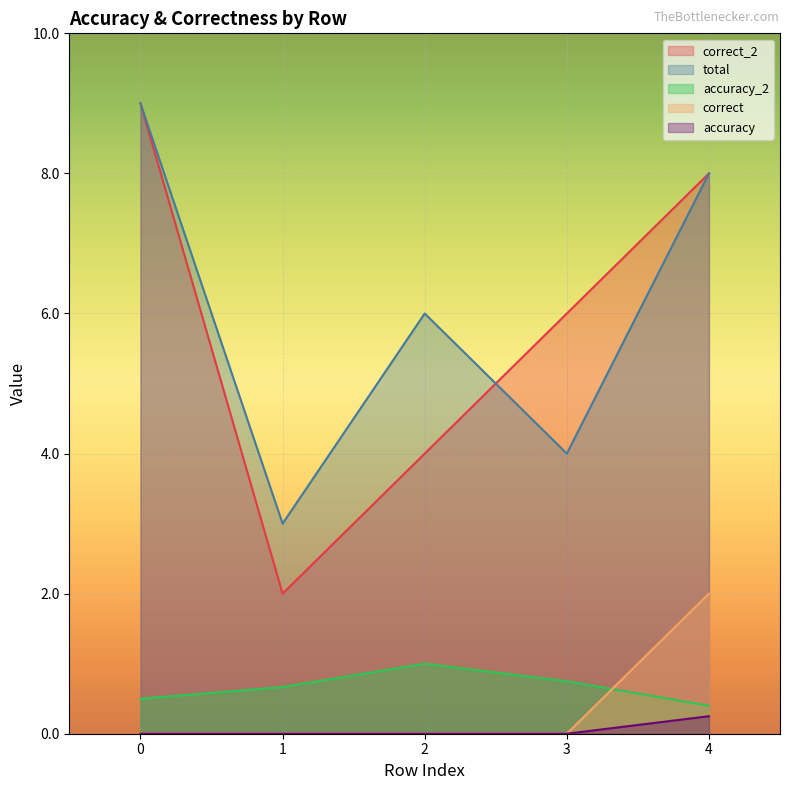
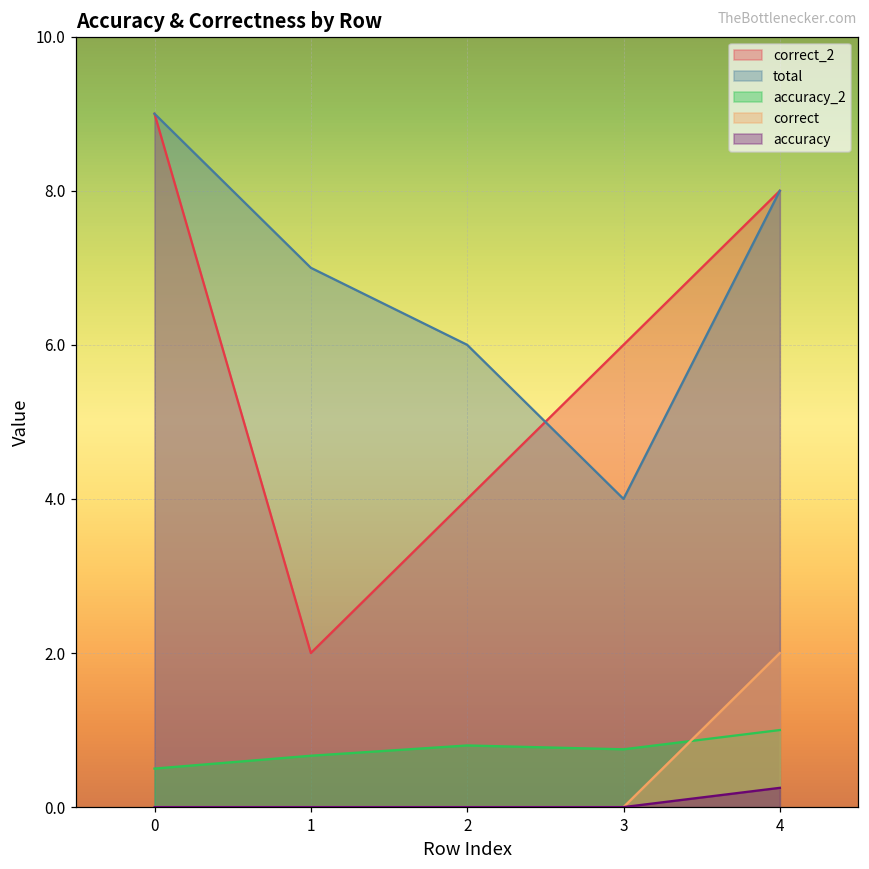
total, 1: 3 -> 7
accuracy_2, 2: 1.0 -> 0.8
accuracy_2, 4: 0.4 -> 1.0
